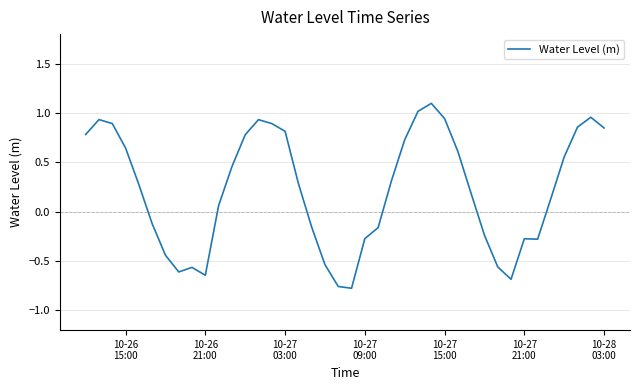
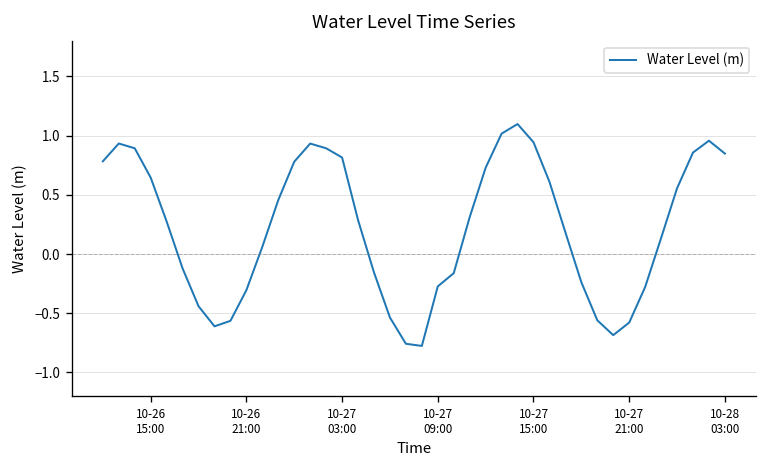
10-26 21:00: -0.6 -> -0.3
10-27 21:00: -0.3 -> -0.6
